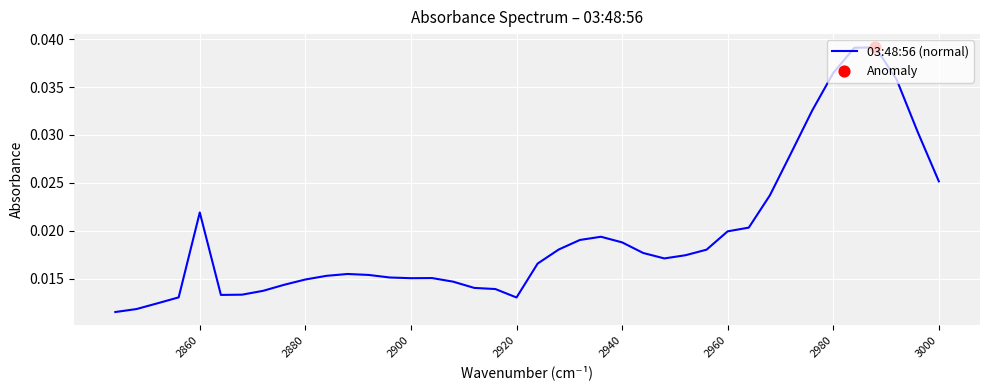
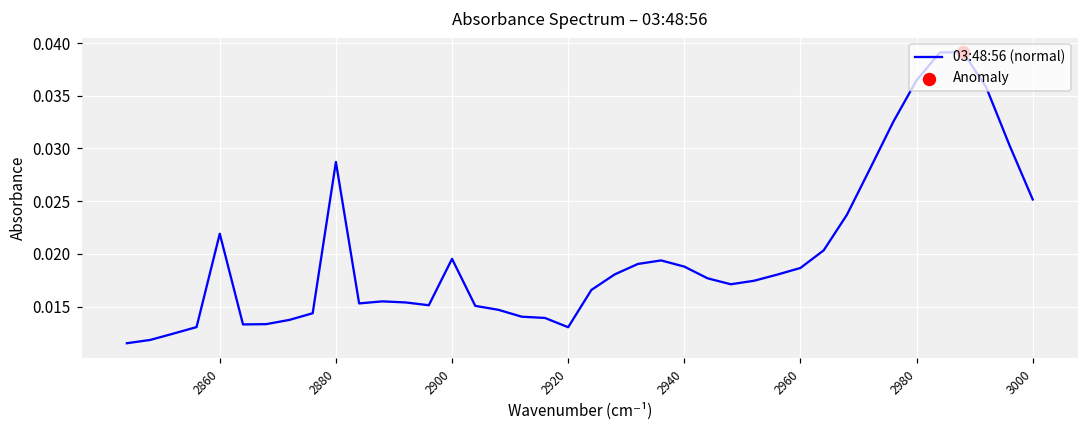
03:48:56 (normal), 2880: 0.015 -> 0.029
03:48:56 (normal), 2900: 0.015 -> 0.020
03:48:56 (normal), 2960: 0.020 -> 0.019
